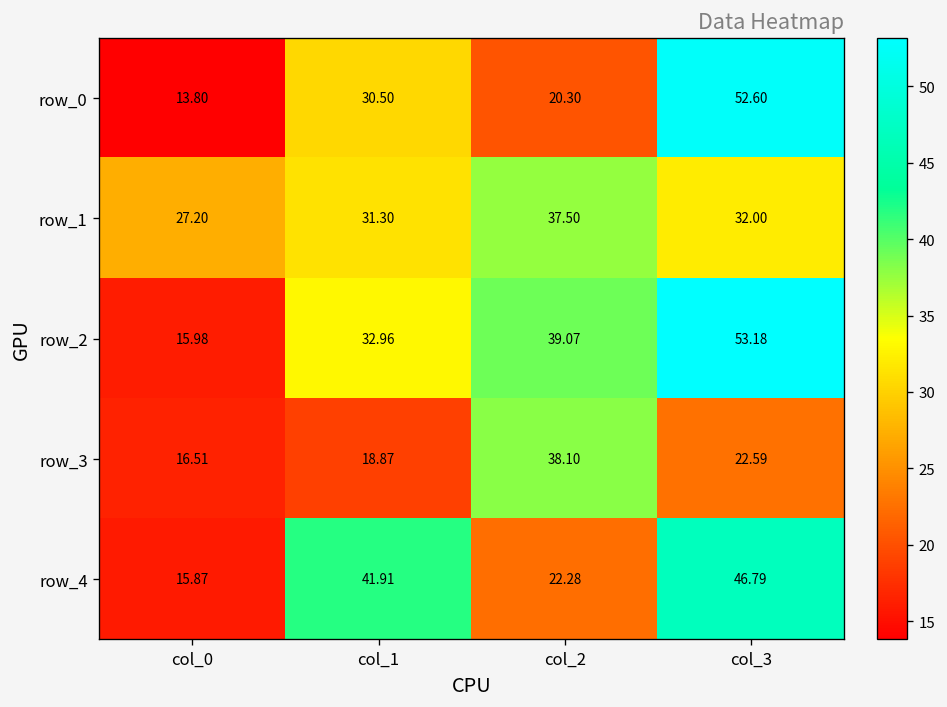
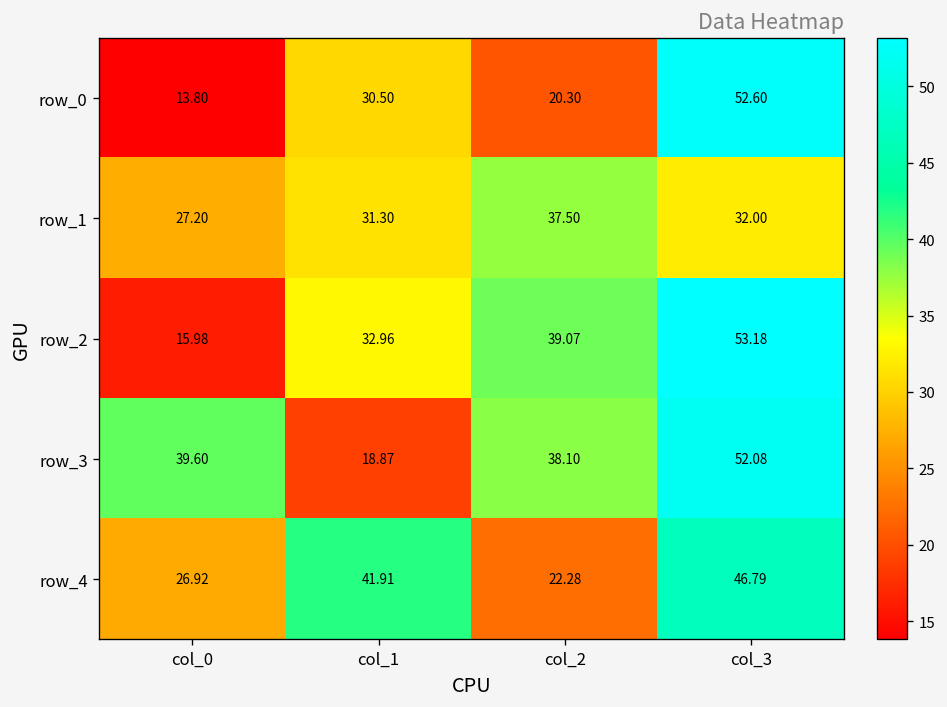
row_3, col_0: 16.51 -> 39.60
row_3, col_3: 22.59 -> 52.08
row_4, col_0: 15.87 -> 26.92
